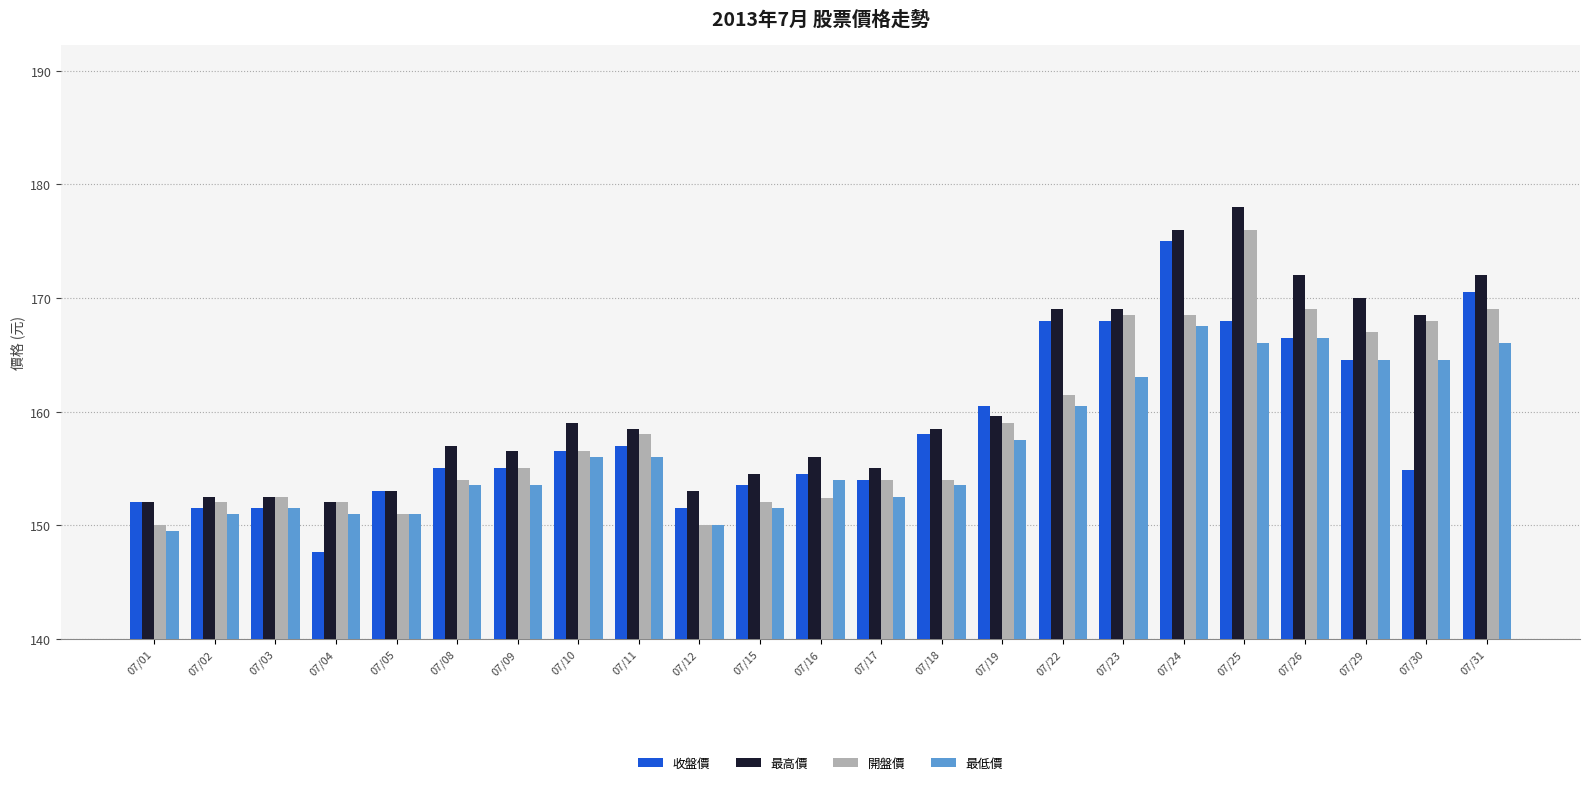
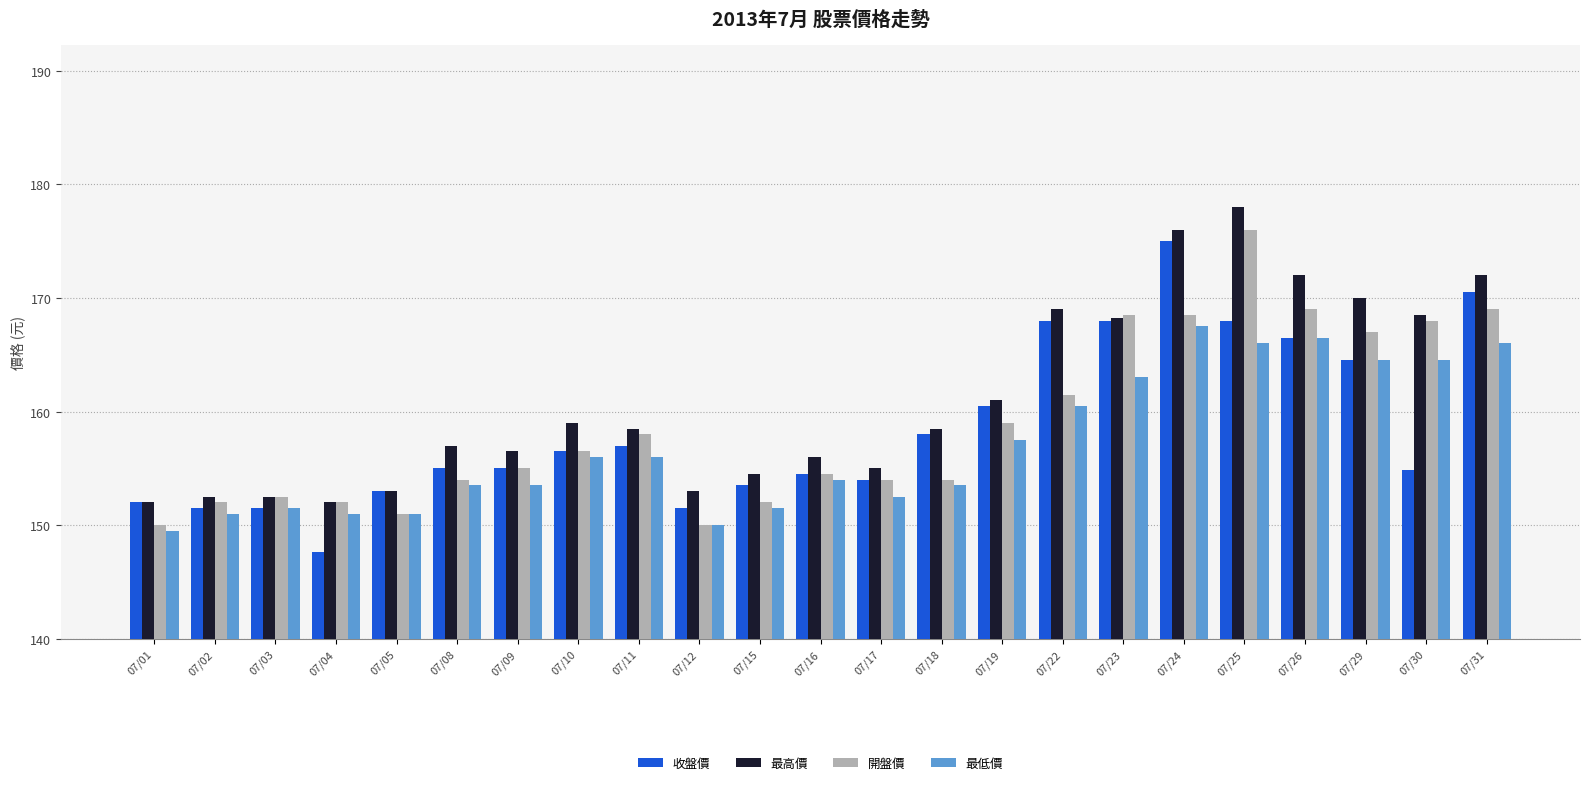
開盤價, 07/16: 152.4 -> 154.5
最高價, 07/19: 159.6 -> 161.0
最高價, 07/23: 169.0 -> 168.2
